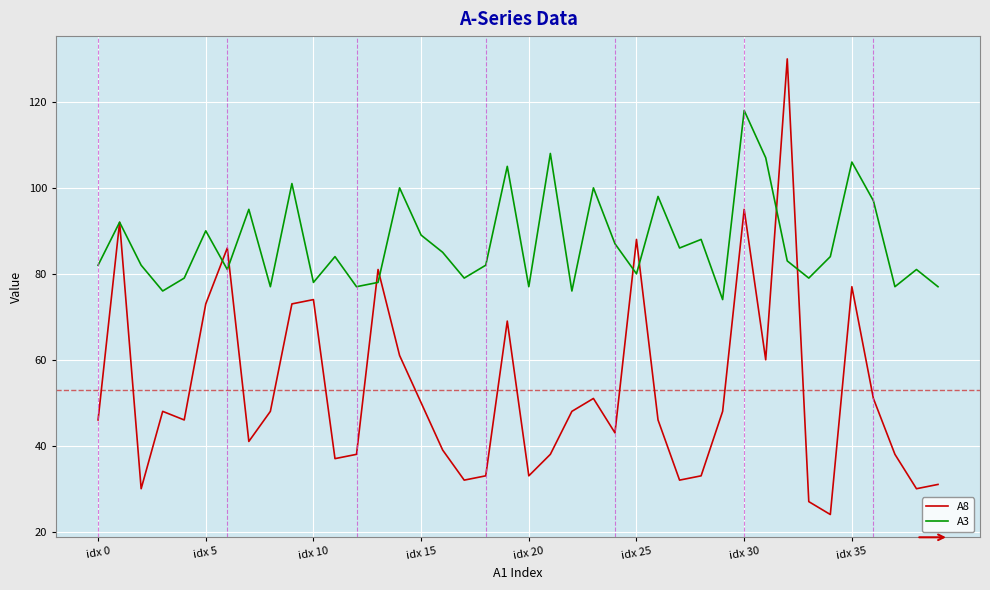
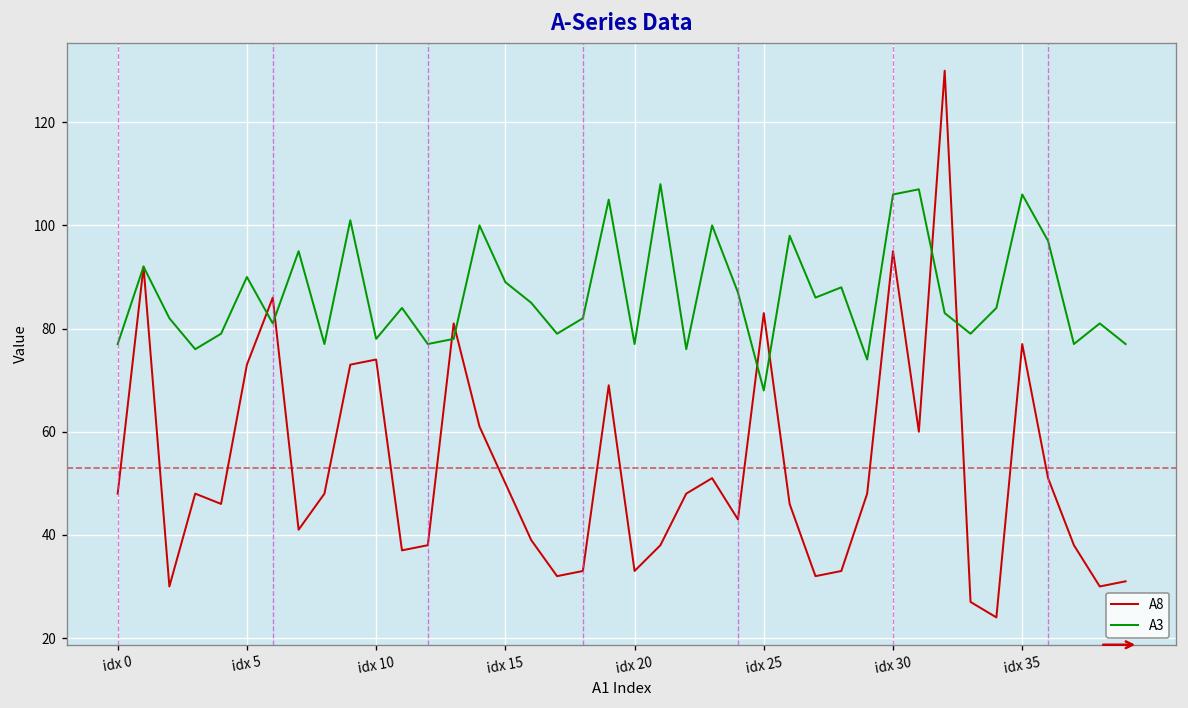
A8, idx 0: 46 -> 48
A3, idx 0: 82 -> 77
A8, idx 25: 88 -> 83
A3, idx 25: 80 -> 68
A3, idx 30: 118 -> 106
